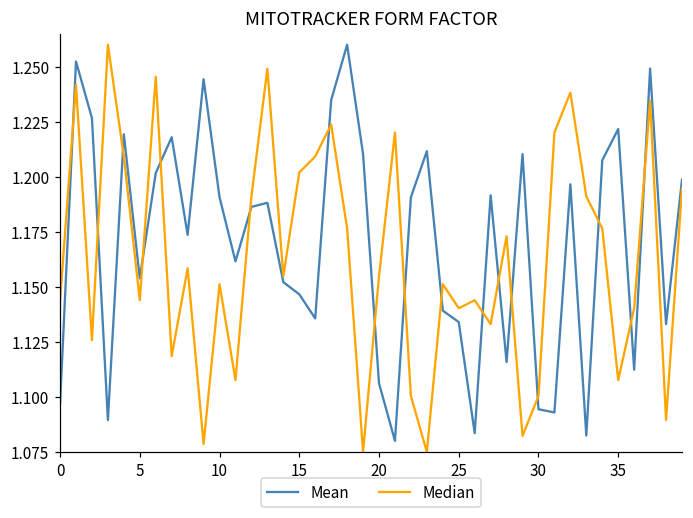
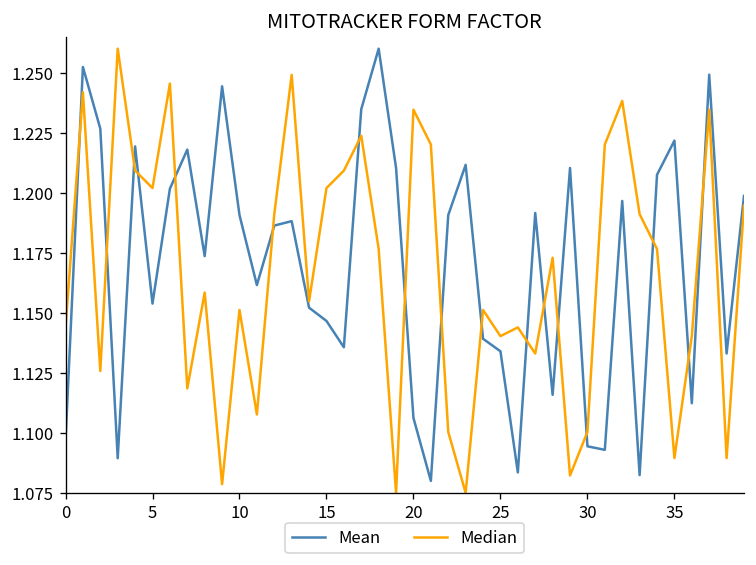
Median, 5: 1.144 -> 1.202
Median, 20: 1.155 -> 1.235
Median, 35: 1.108 -> 1.090
